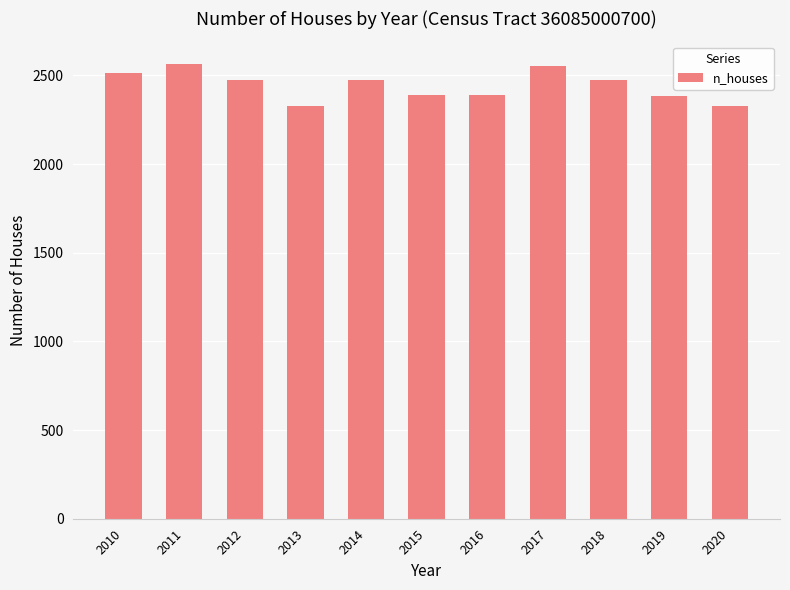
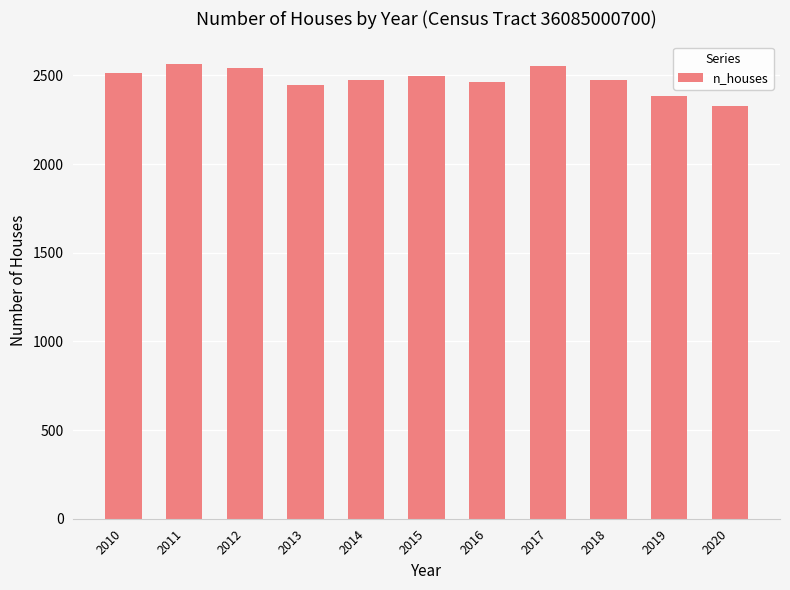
2012: 2480 -> 2540
2013: 2330 -> 2450
2015: 2390 -> 2500
2016: 2390 -> 2460
